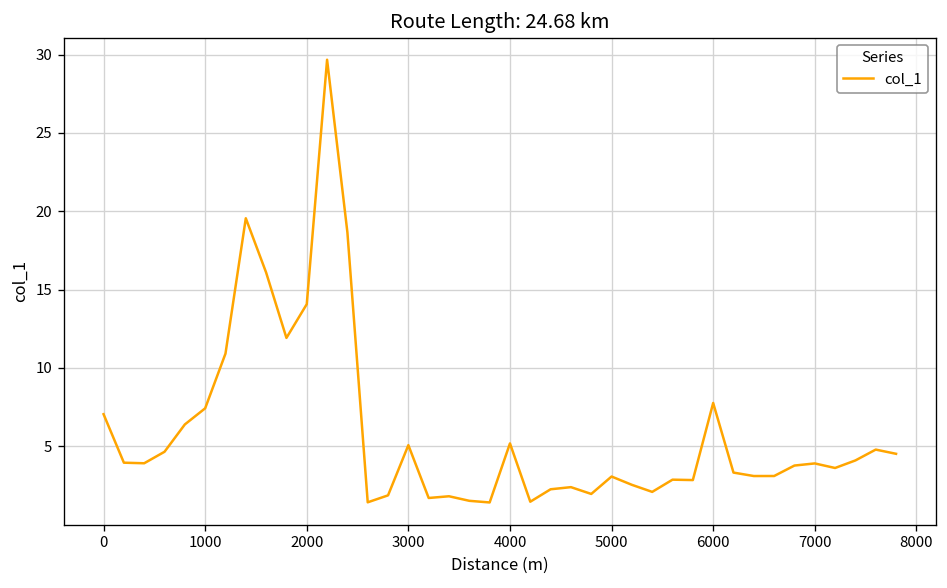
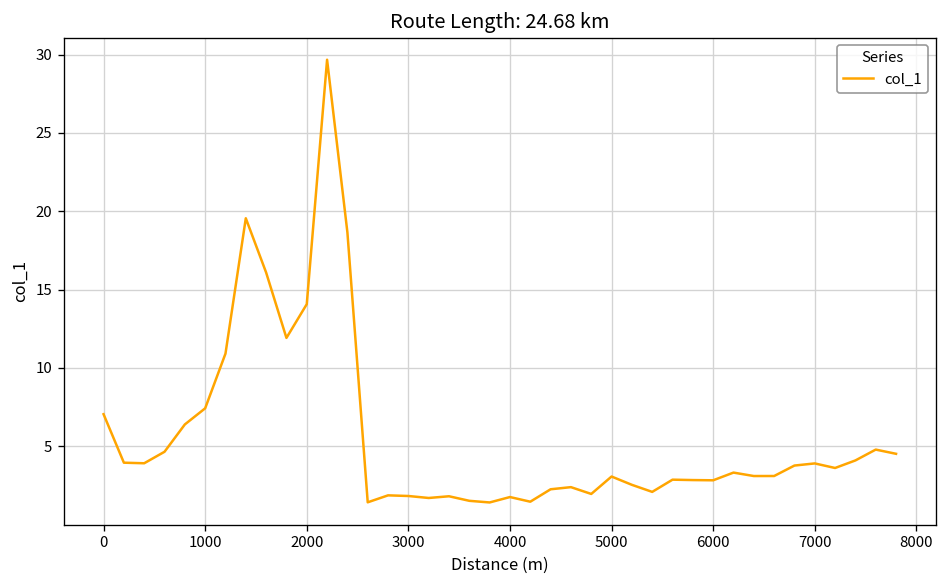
3000: 5.1 -> 1.8
4000: 5.2 -> 1.8
6000: 7.8 -> 2.8
